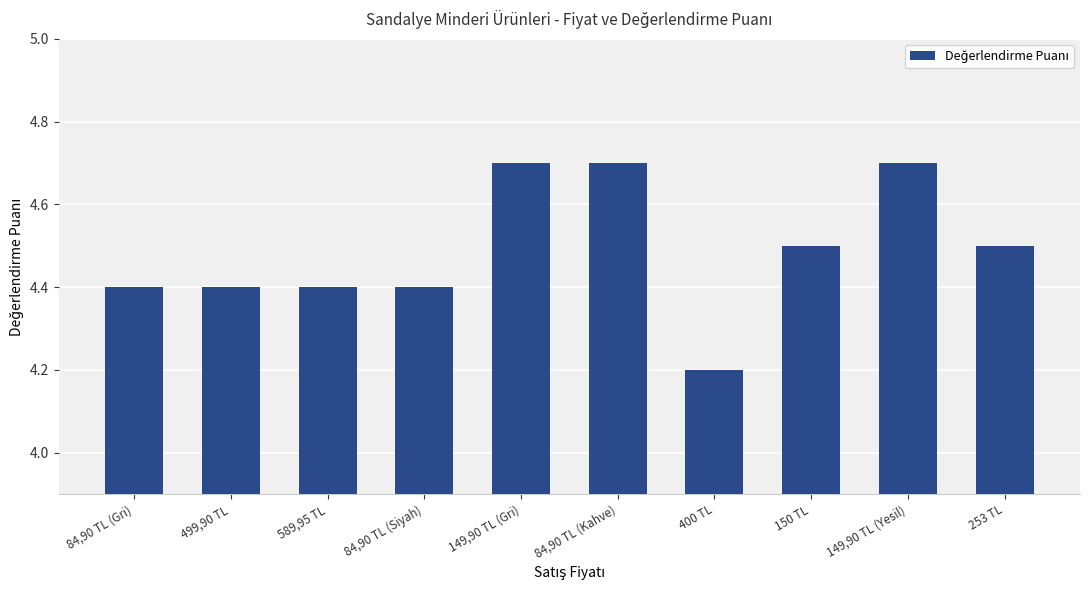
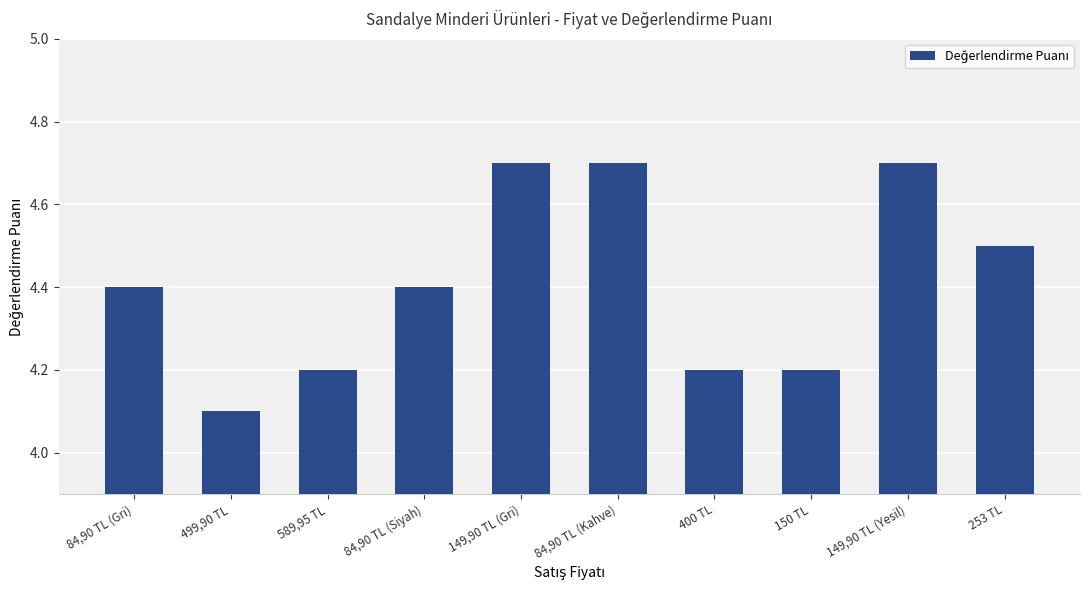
499,90 TL: 4.4 -> 4.1
589,95 TL: 4.4 -> 4.2
150 TL: 4.5 -> 4.2
